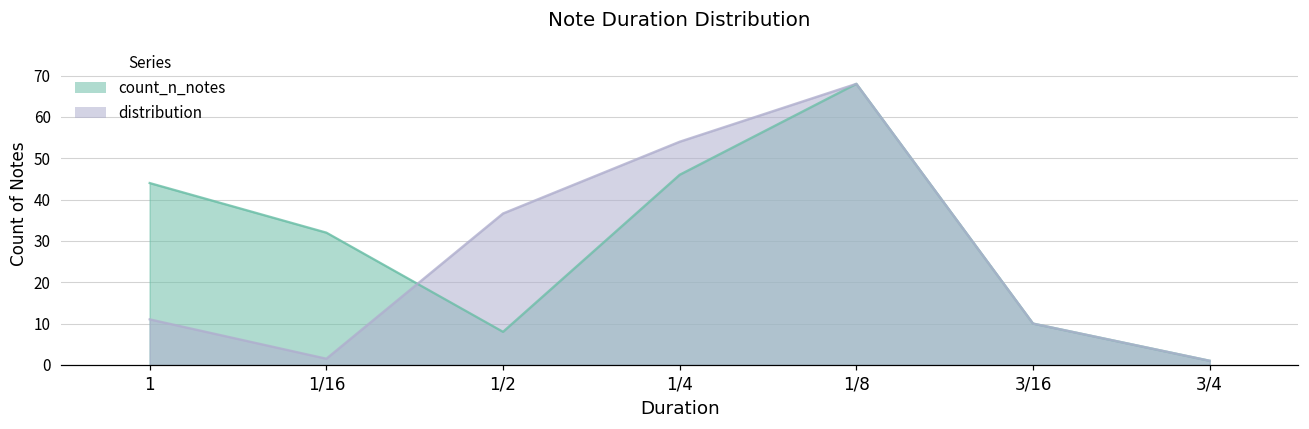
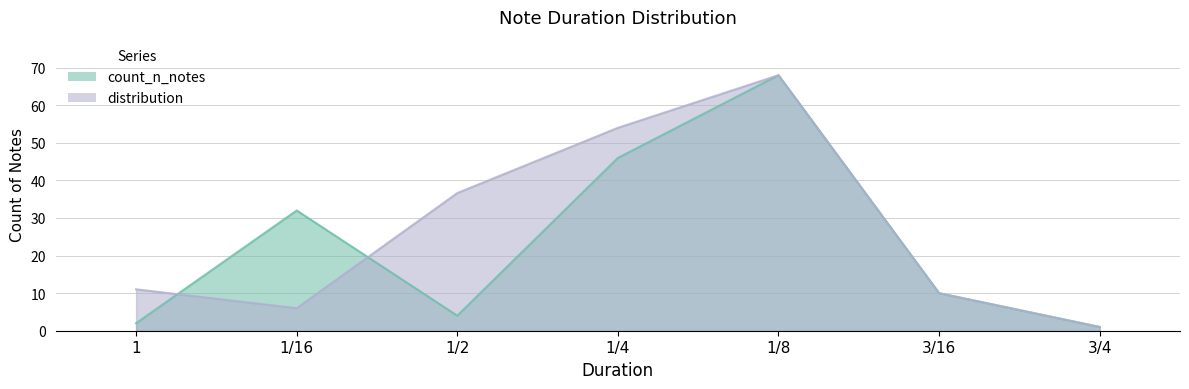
count_n_notes, 1: 44 -> 2
distribution, 1/16: 2 -> 6
count_n_notes, 1/2: 8 -> 4
